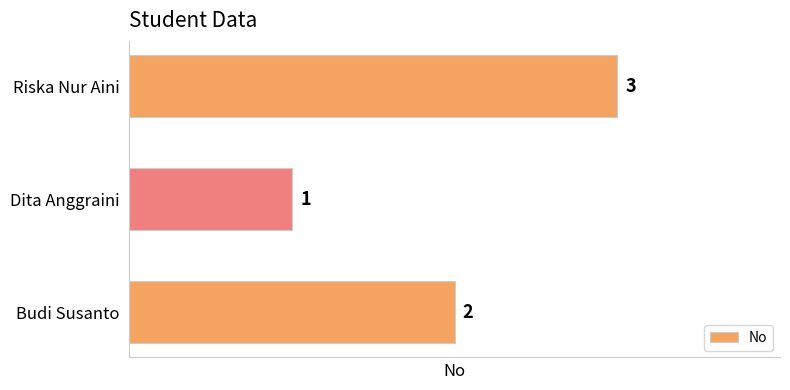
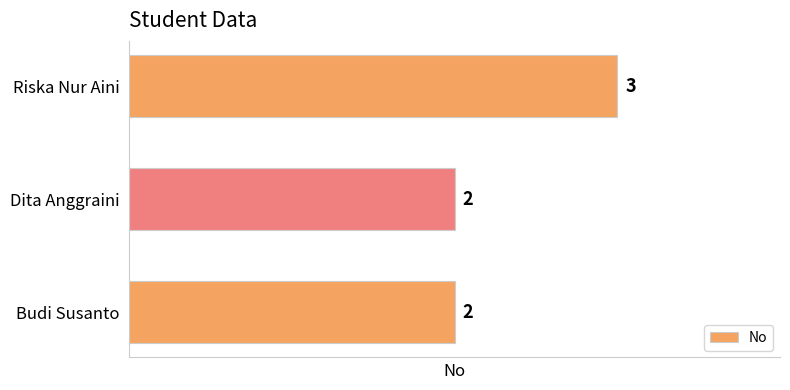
Dita Anggraini: 1 -> 2
